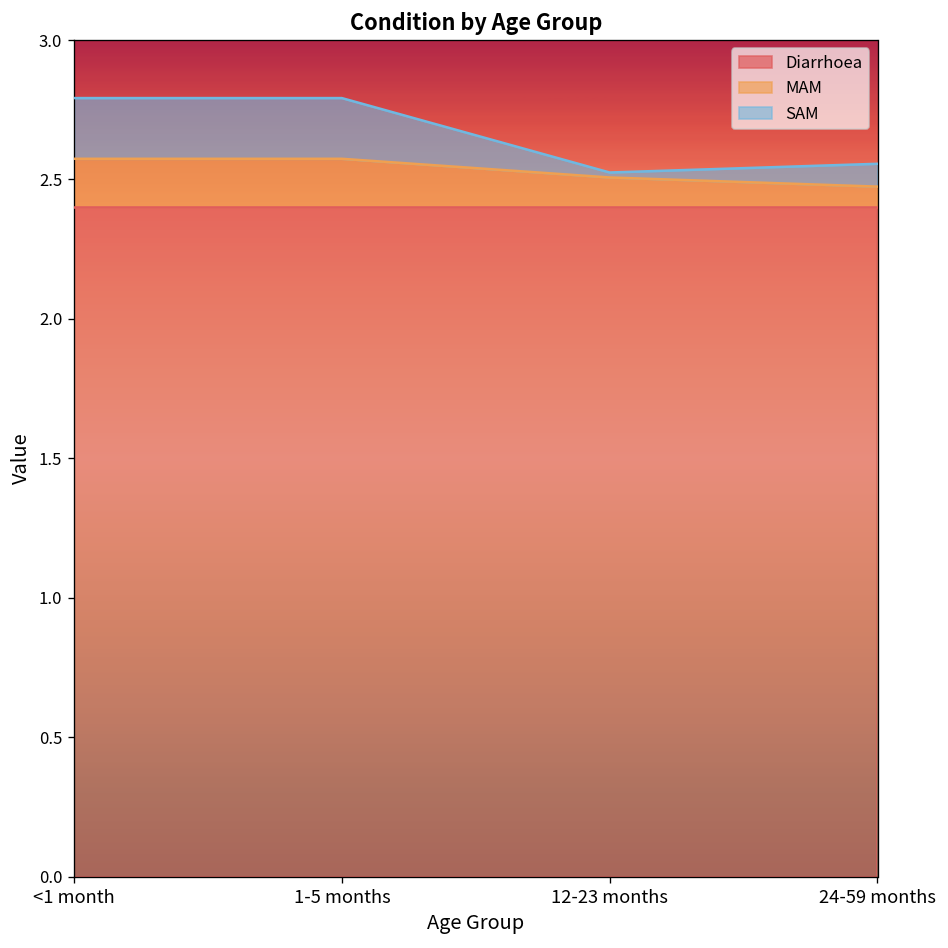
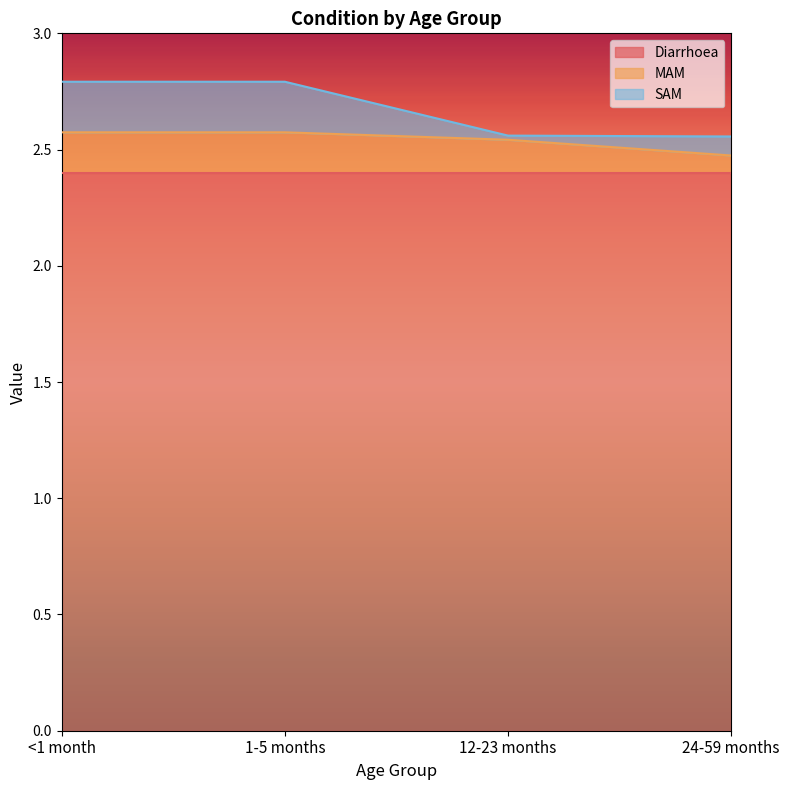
MAM, 12-23 months: 2.51 -> 2.54
